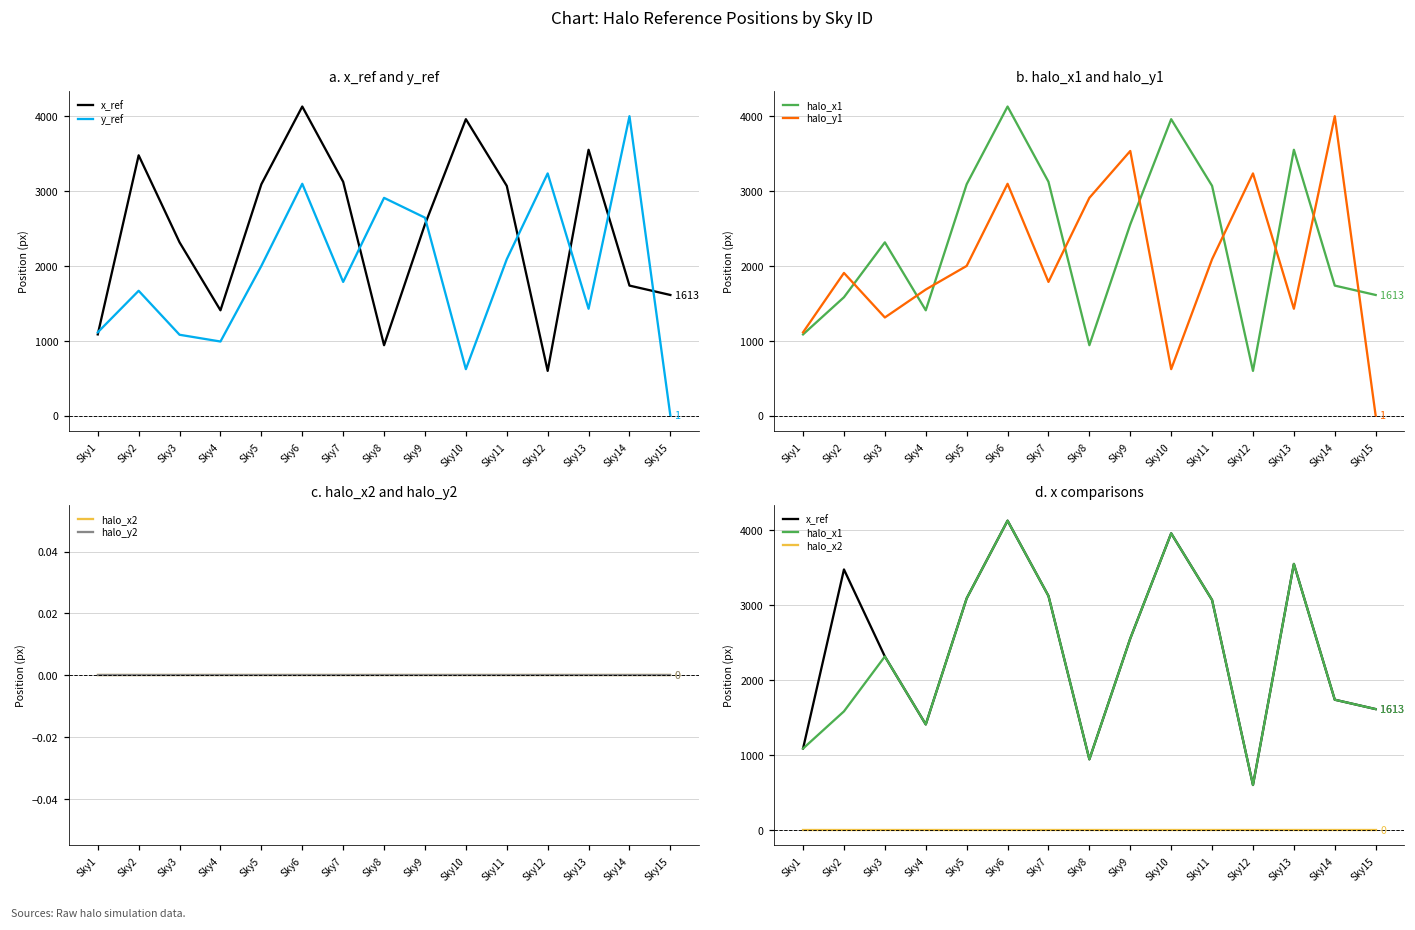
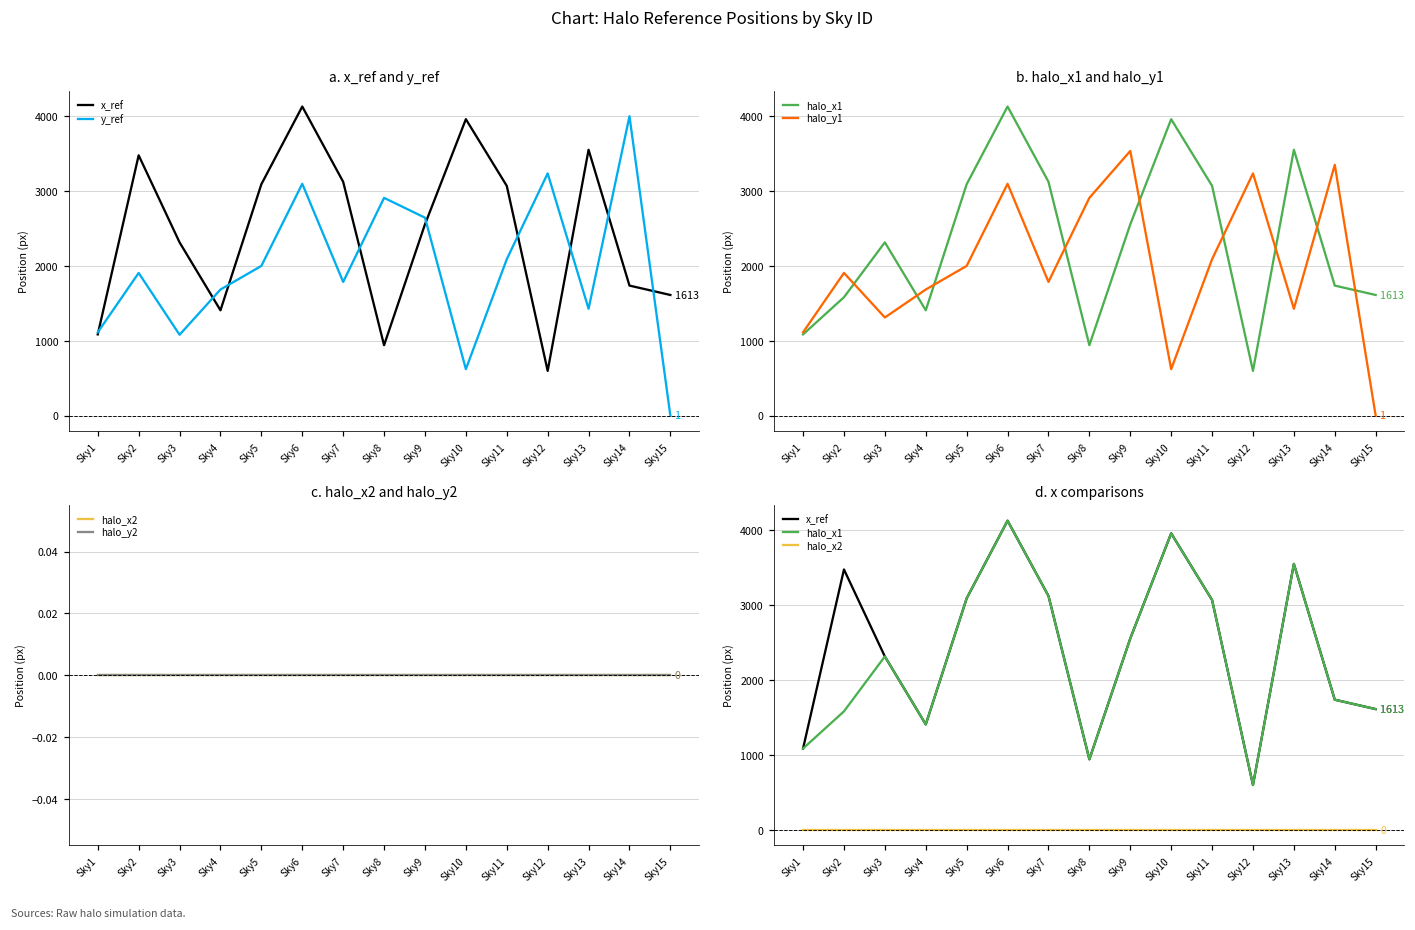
a. x_ref and y_ref, y_ref, Sky2: 1700 -> 1900
a. x_ref and y_ref, y_ref, Sky4: 1000 -> 1700
b. halo_x1 and halo_y1, halo_y1, Sky14: 4000 -> 3400
